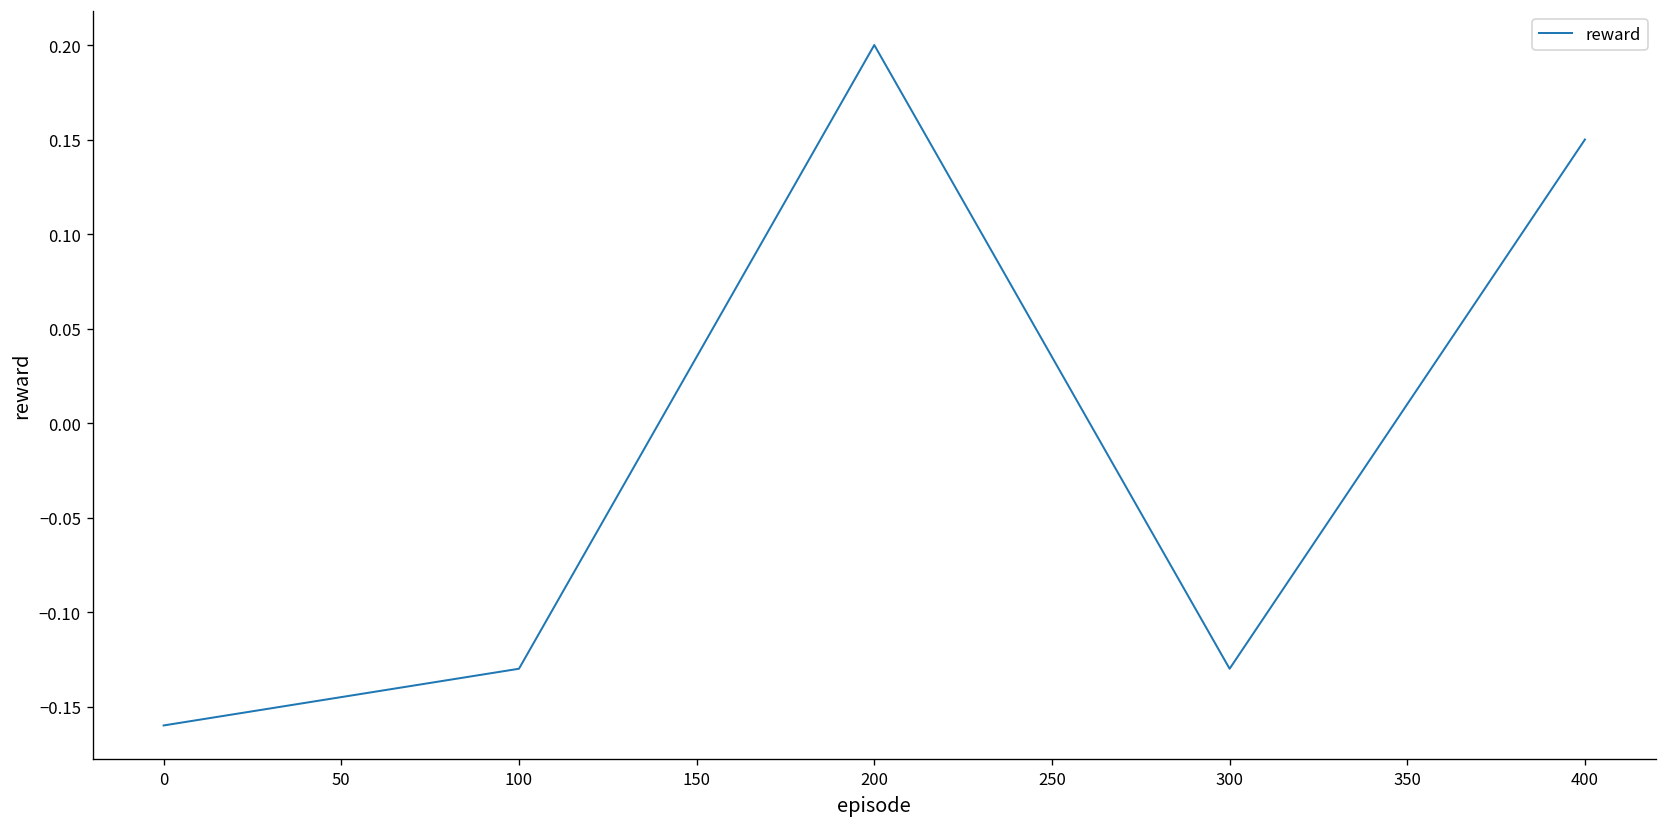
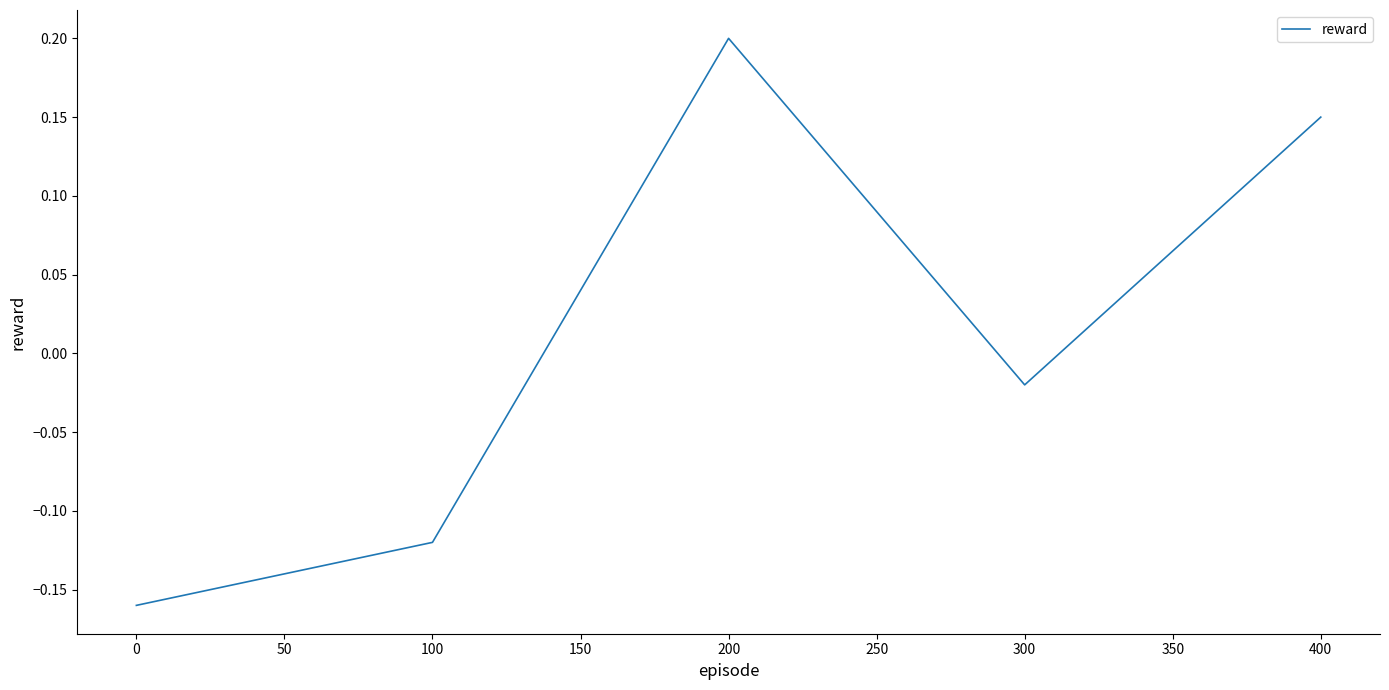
100: -0.13 -> -0.12
300: -0.13 -> -0.02
